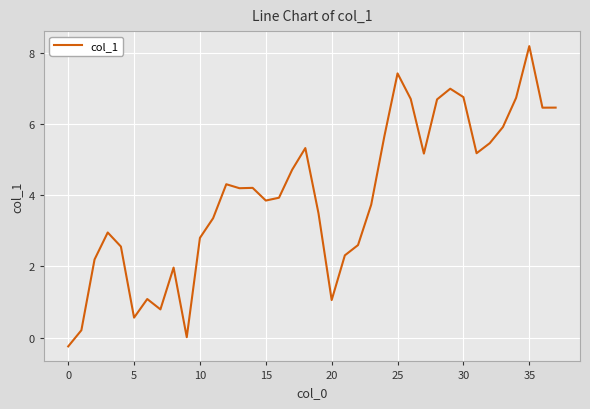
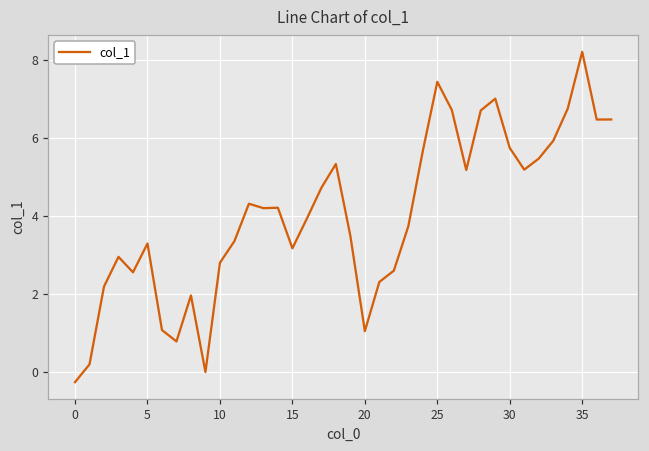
5: 0.6 -> 3.3
15: 3.9 -> 3.2
30: 6.8 -> 5.7
